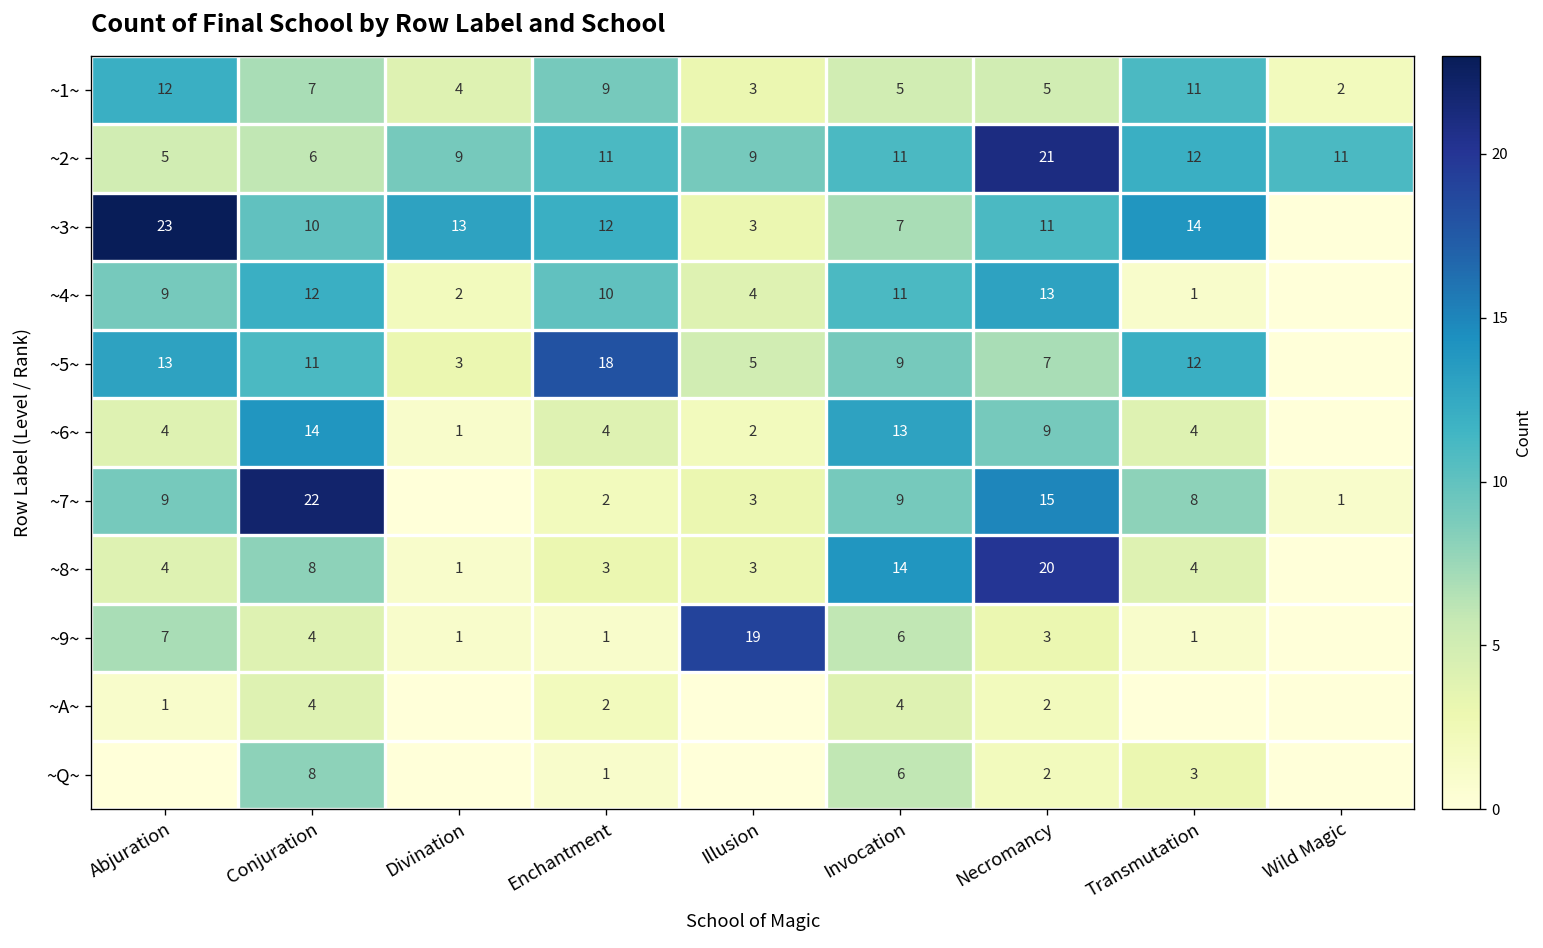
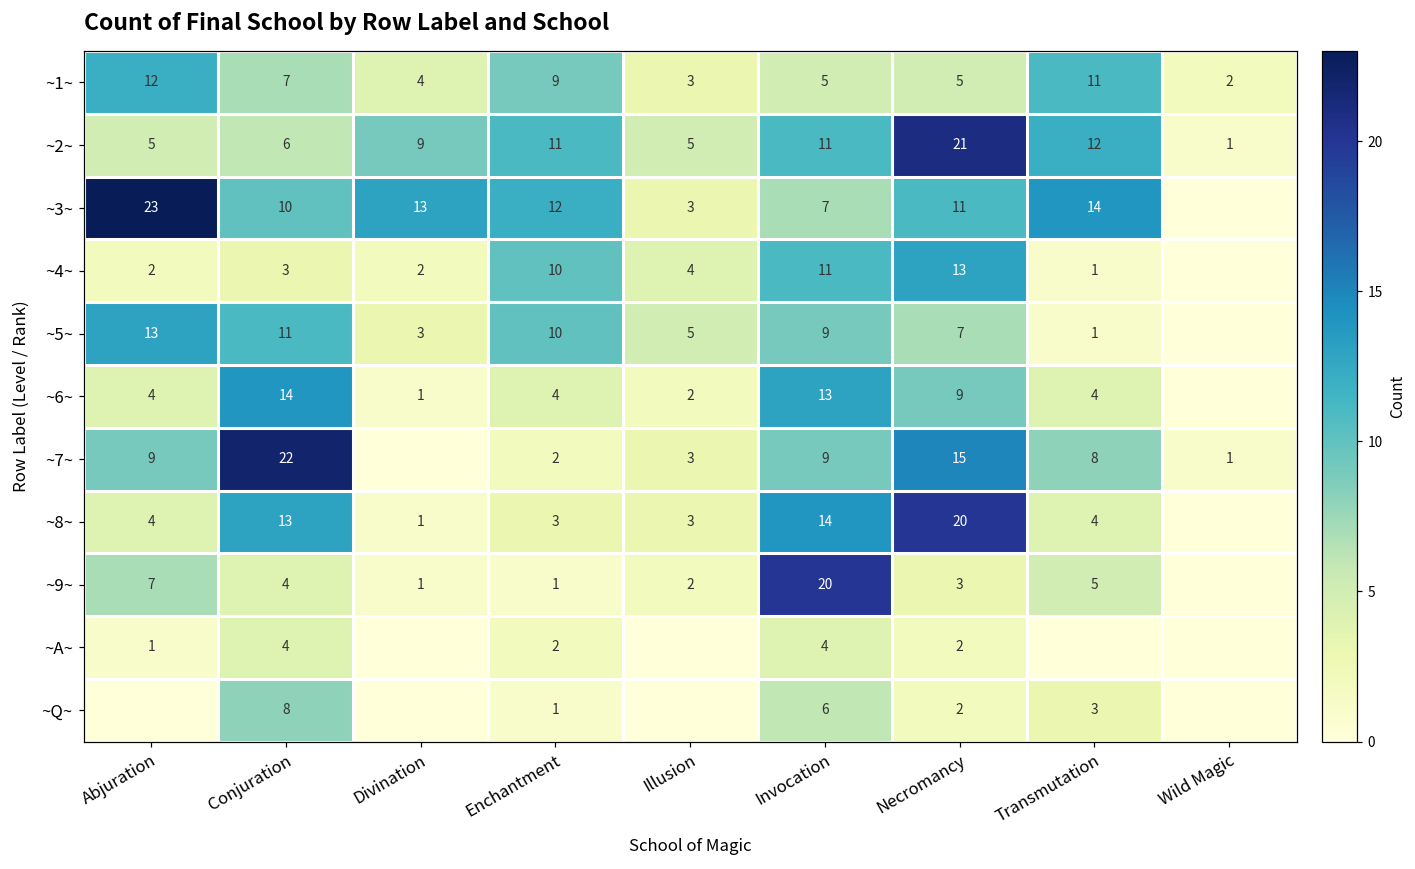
~2~, Illusion: 9 -> 5
~2~, Wild Magic: 11 -> 1
~4~, Abjuration: 9 -> 2
~4~, Conjuration: 12 -> 3
~5~, Enchantment: 18 -> 10
~5~, Transmutation: 12 -> 1
~8~, Conjuration: 8 -> 13
~9~, Illusion: 19 -> 2
~9~, Invocation: 6 -> 20
~9~, Transmutation: 1 -> 5
